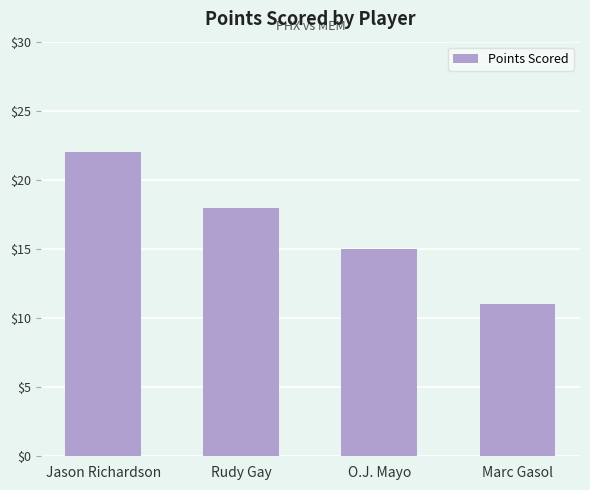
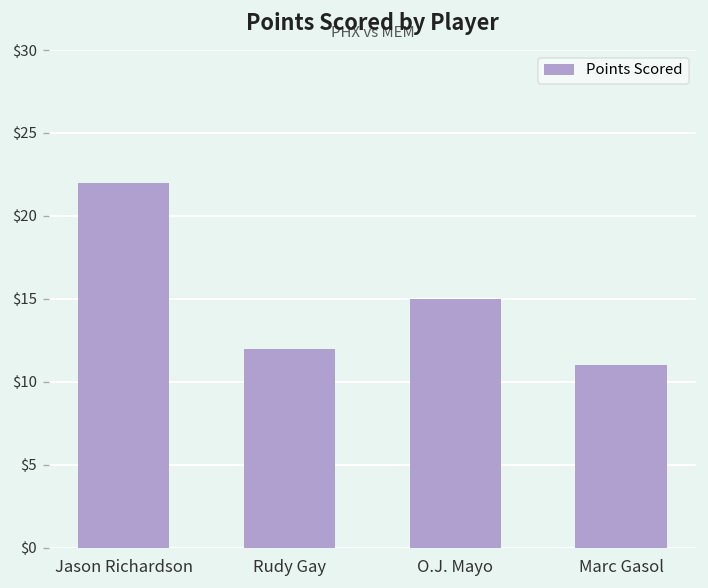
Rudy Gay: $18 -> $12
